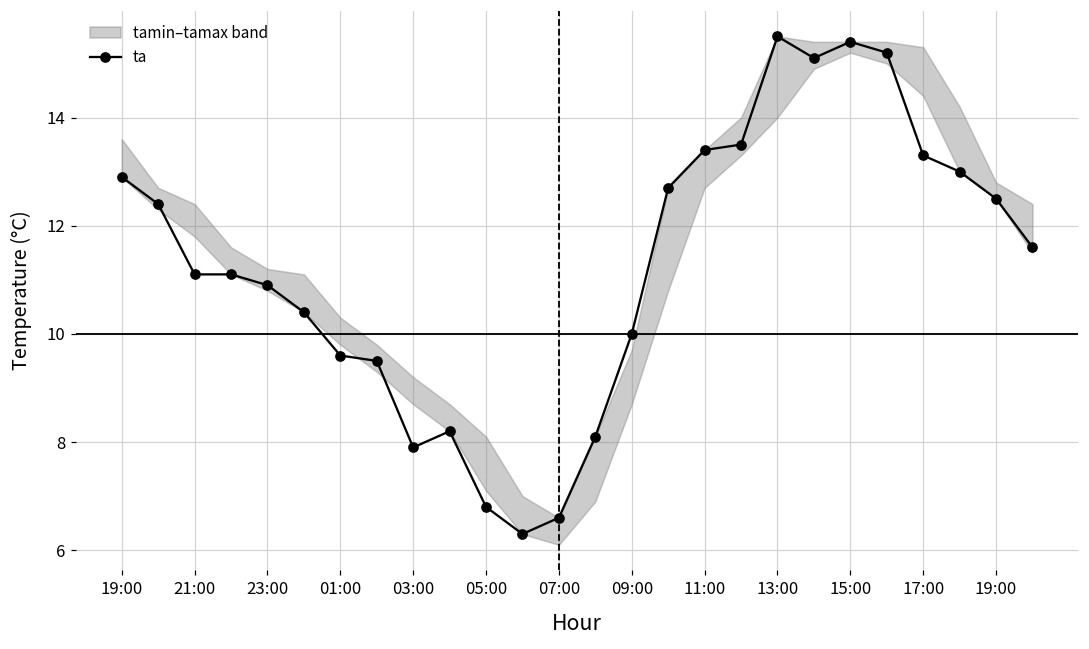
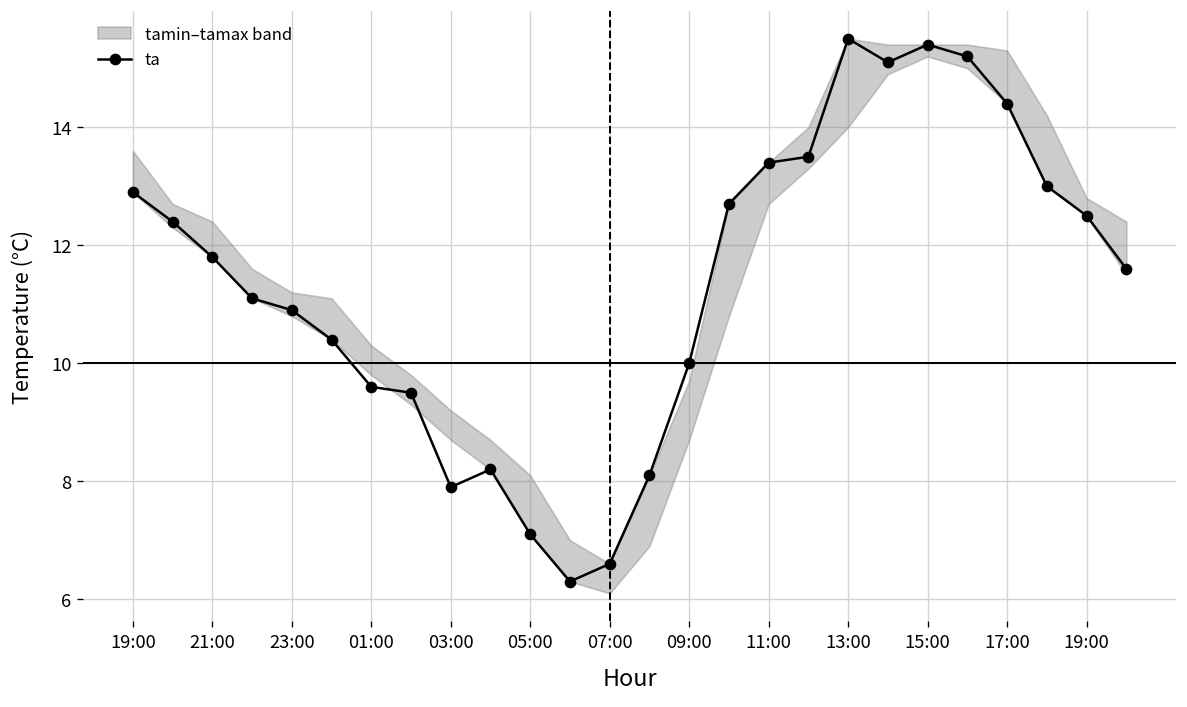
ta, 21:00: 11.1 -> 11.8
ta, 05:00: 6.8 -> 7.1
ta, 17:00: 13.3 -> 14.4
